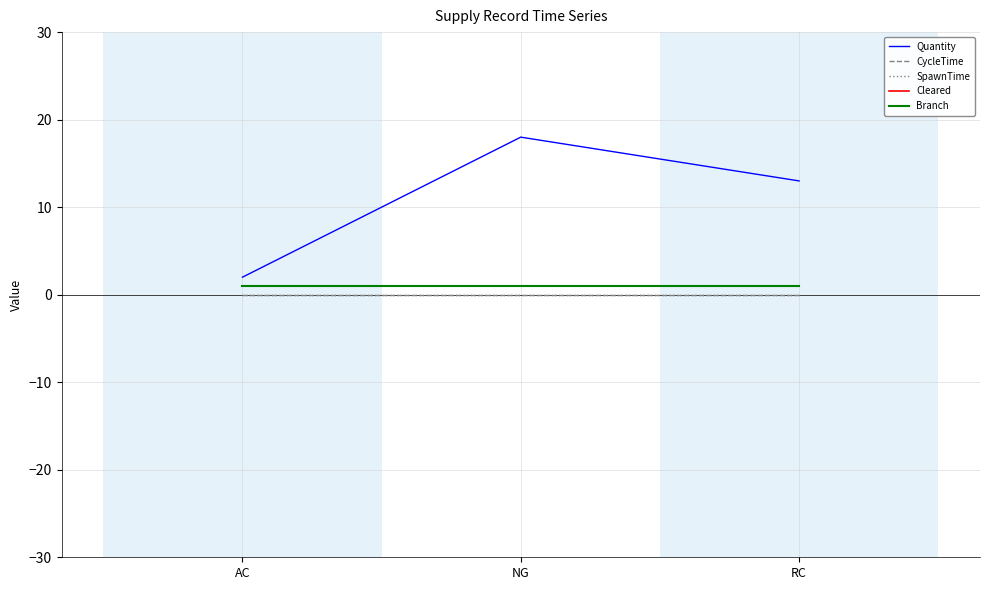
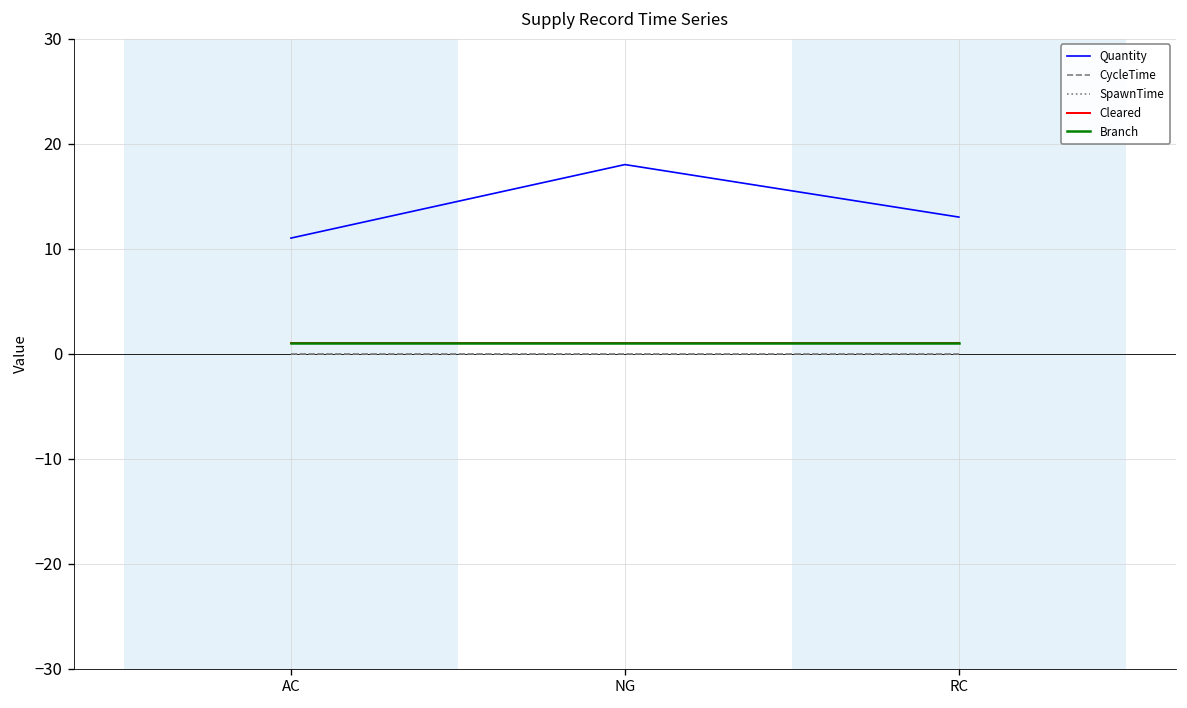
Quantity, AC: 2 -> 11
